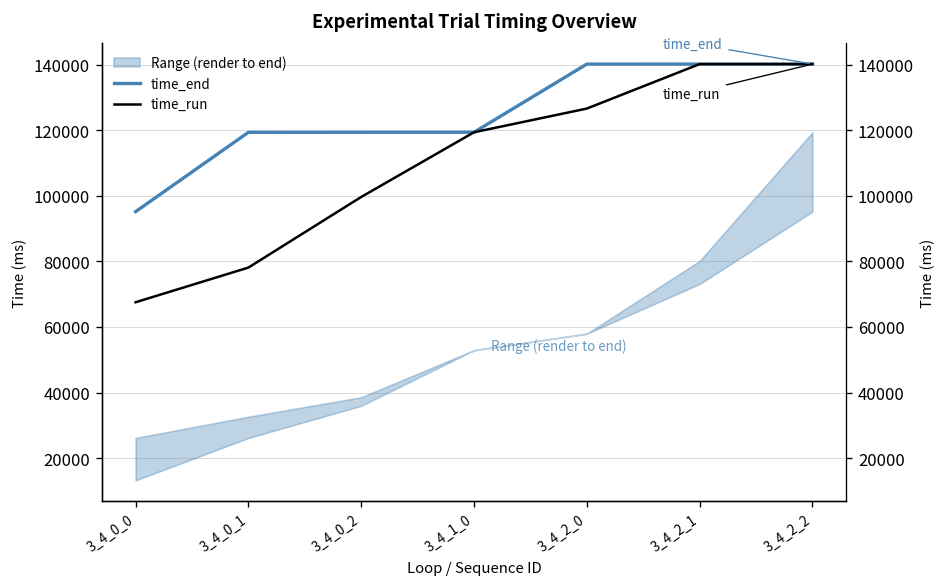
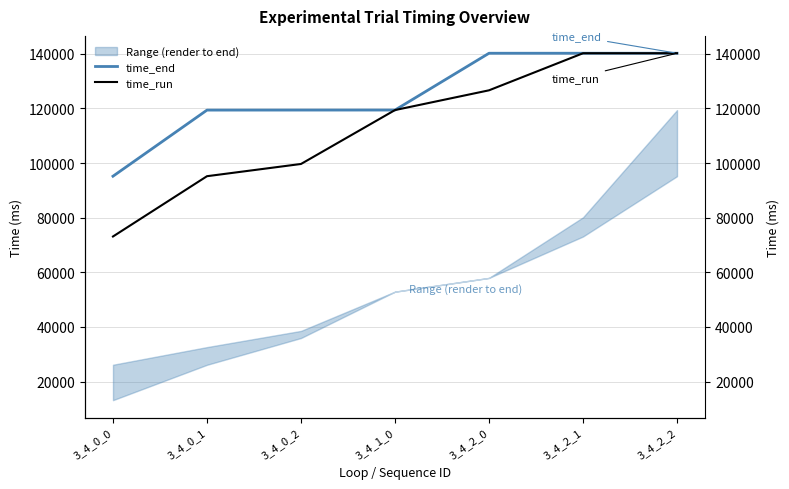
time_run, 3_4_0_0: 68000 -> 73000
time_run, 3_4_0_1: 78000 -> 95000
